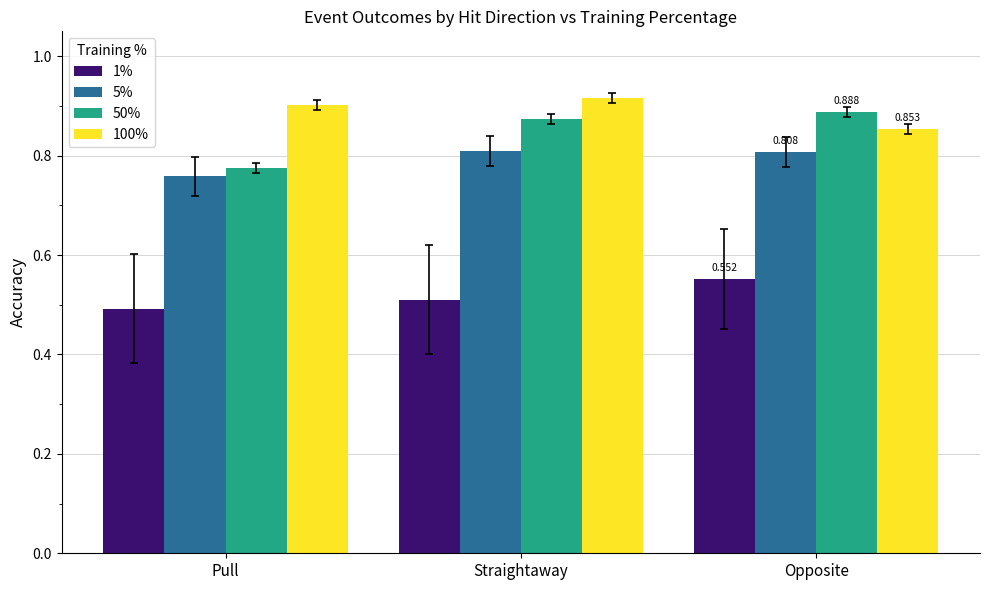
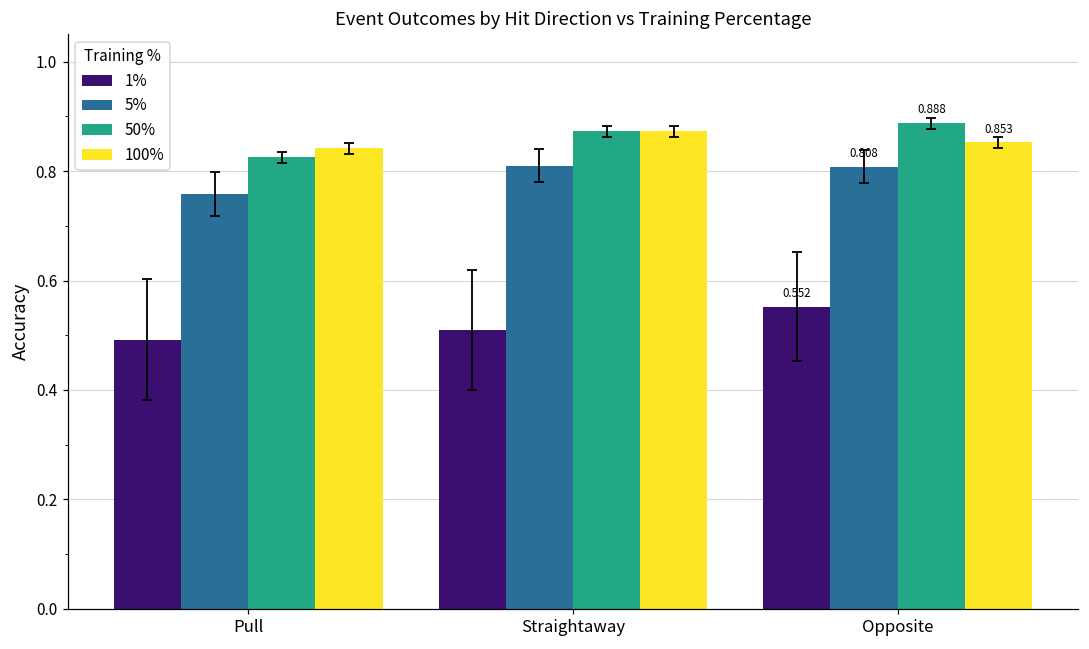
50%, Pull: 0.78 -> 0.83
100%, Pull: 0.90 -> 0.84
100%, Straightaway: 0.92 -> 0.87
